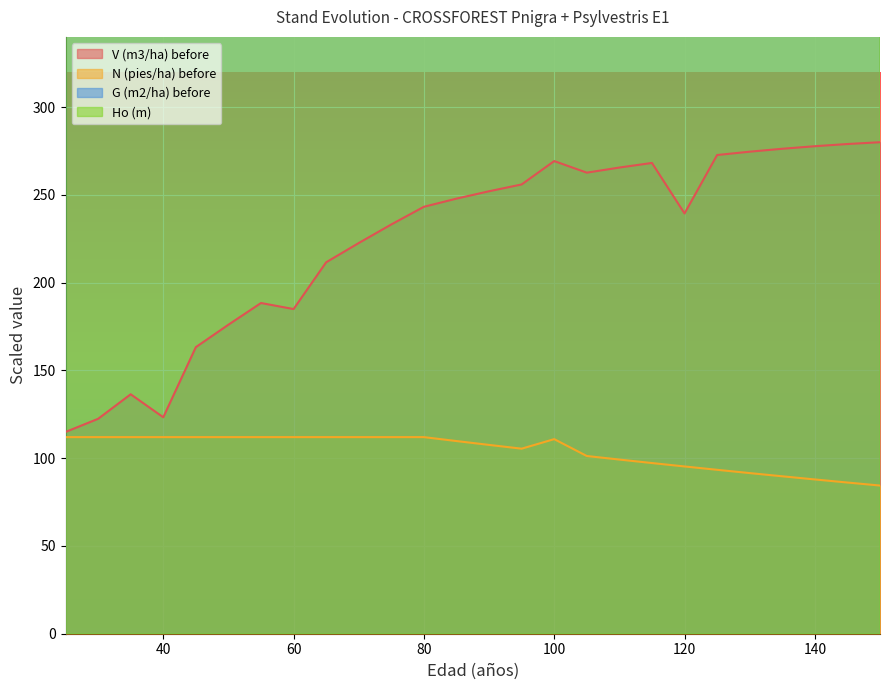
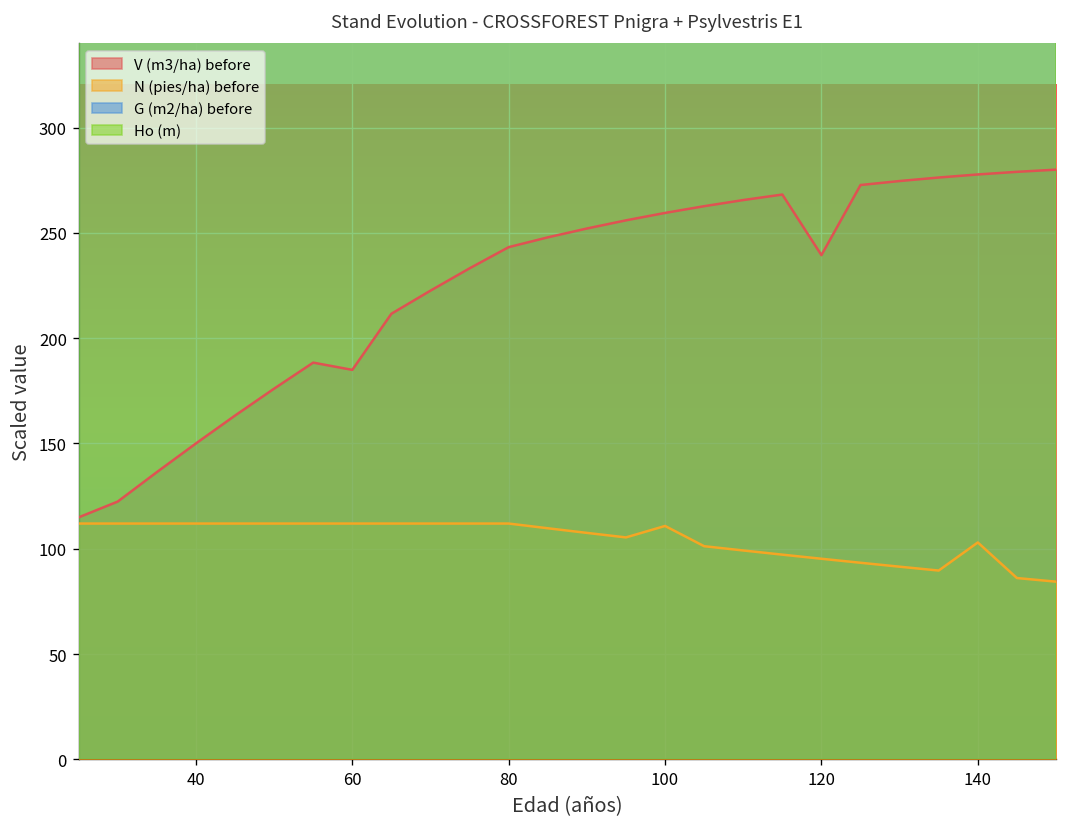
V (m3/ha) before, 40: 123 -> 150
V (m3/ha) before, 100: 269 -> 259
N (pies/ha) before, 140: 88 -> 103
